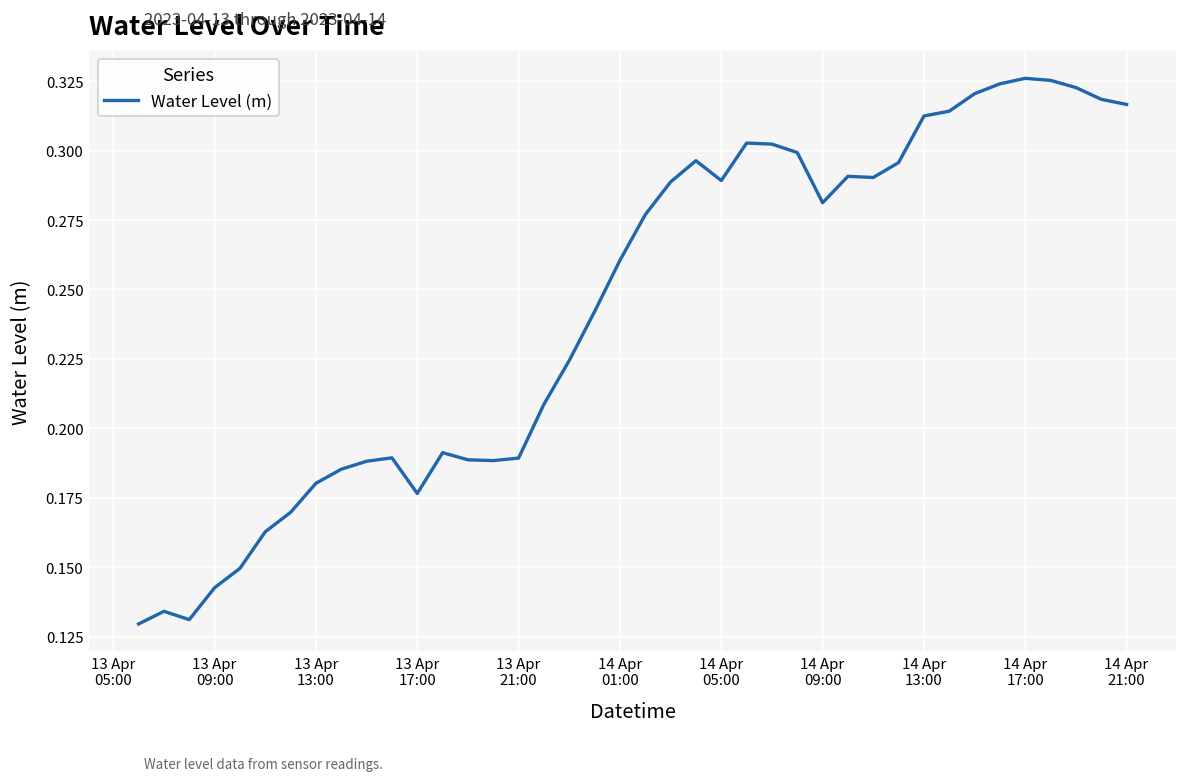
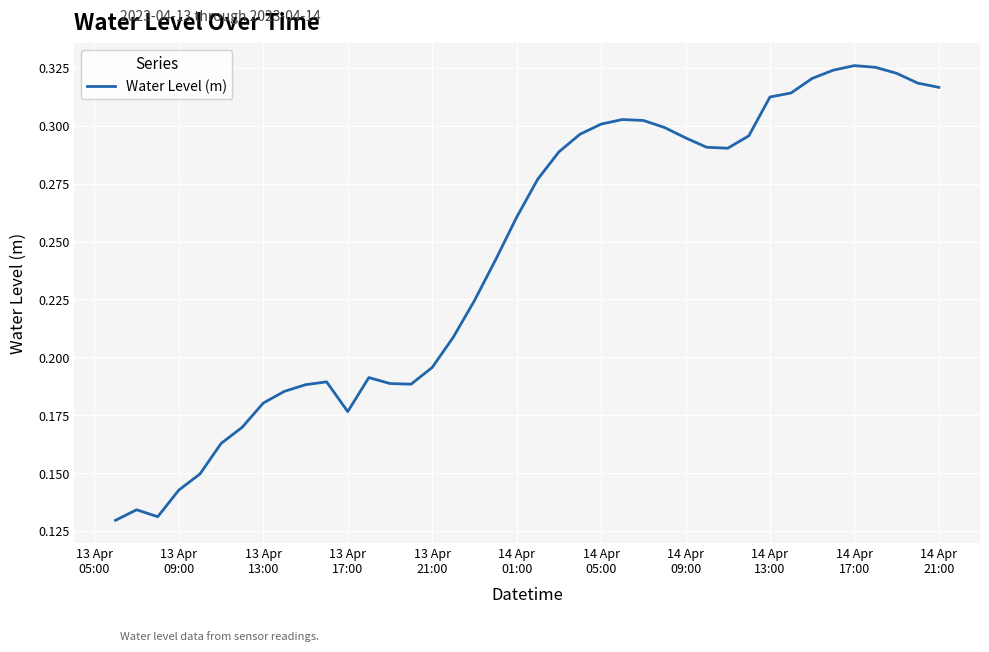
13 Apr 21:00: 0.189 -> 0.196
14 Apr 05:00: 0.289 -> 0.301
14 Apr 09:00: 0.281 -> 0.295
